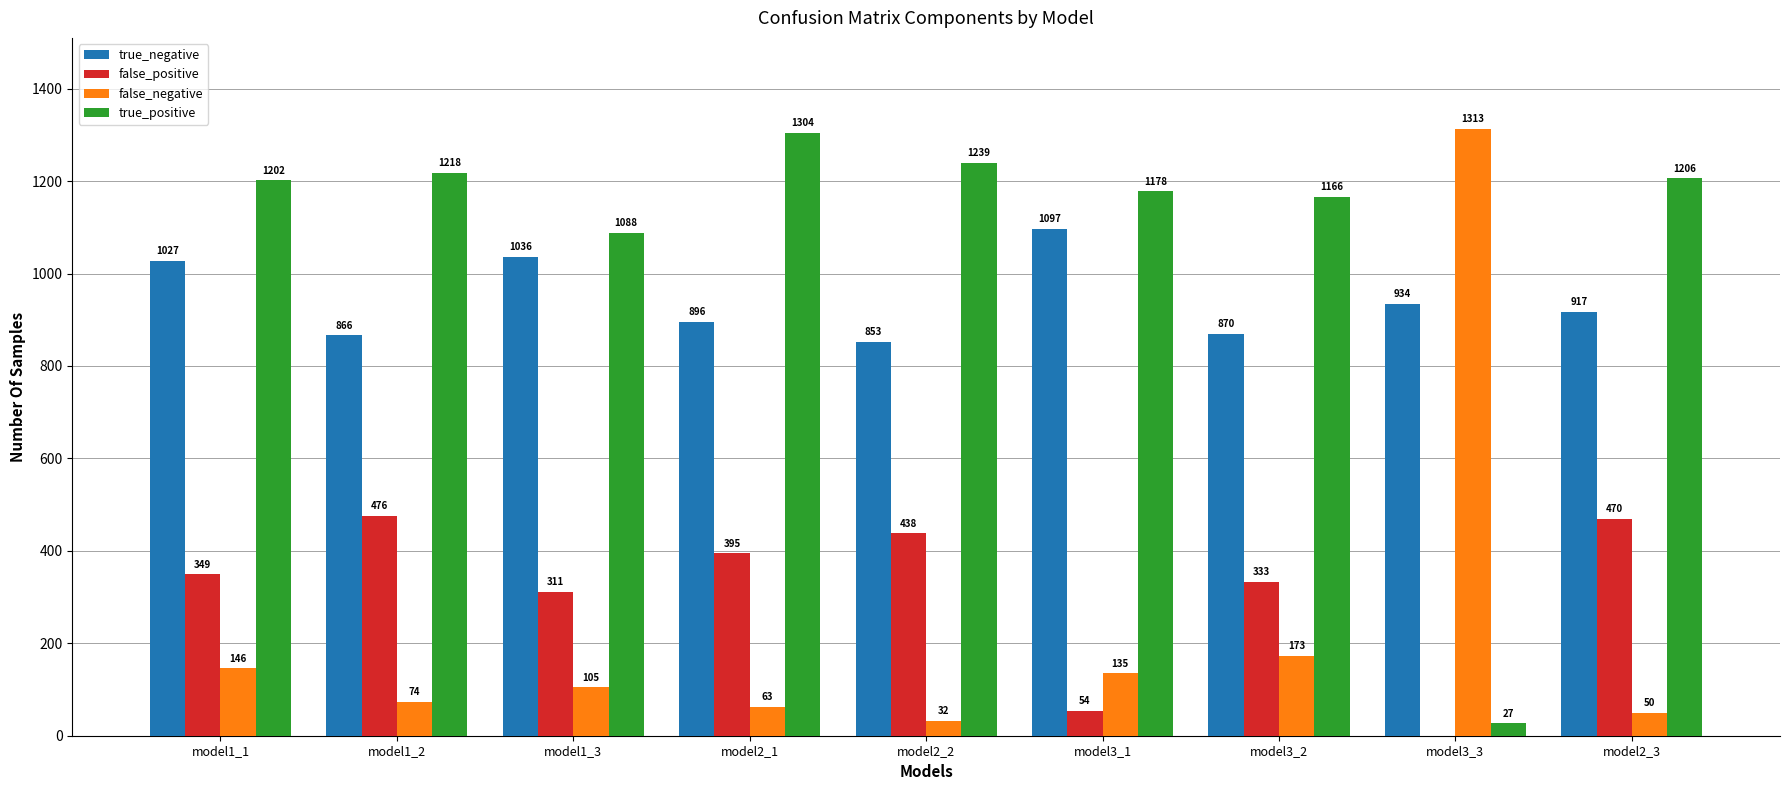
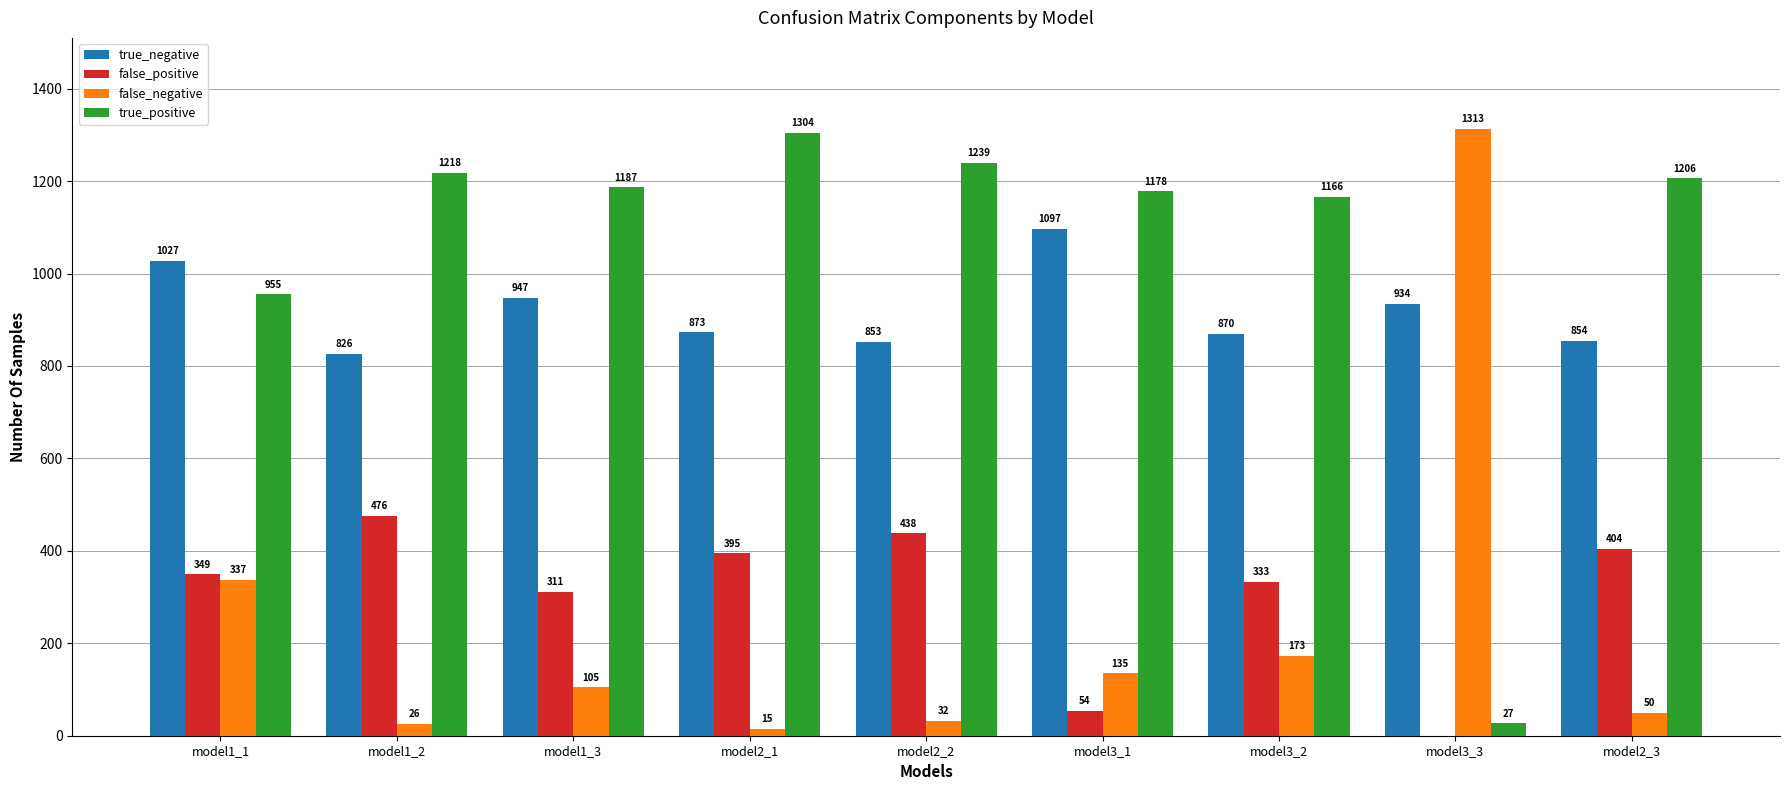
false_negative, model1_1: 146 -> 337
true_positive, model1_1: 1202 -> 955
true_negative, model1_2: 866 -> 826
false_negative, model1_2: 74 -> 26
true_negative, model1_3: 1036 -> 947
true_positive, model1_3: 1088 -> 1187
true_negative, model2_1: 896 -> 873
false_negative, model2_1: 63 -> 15
true_negative, model2_3: 917 -> 854
false_positive, model2_3: 470 -> 404
